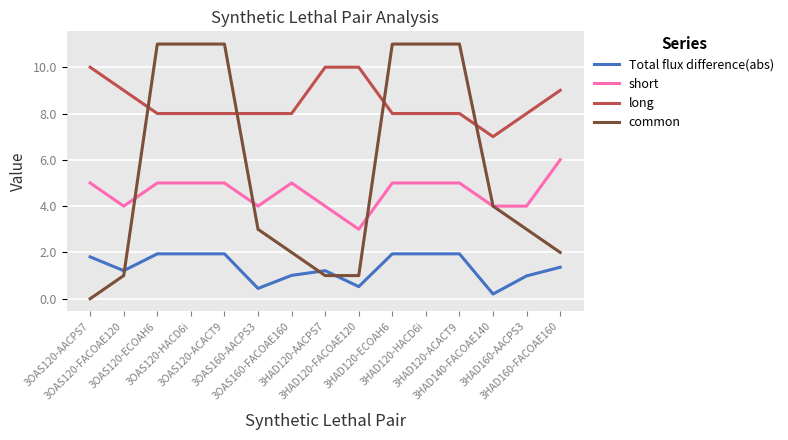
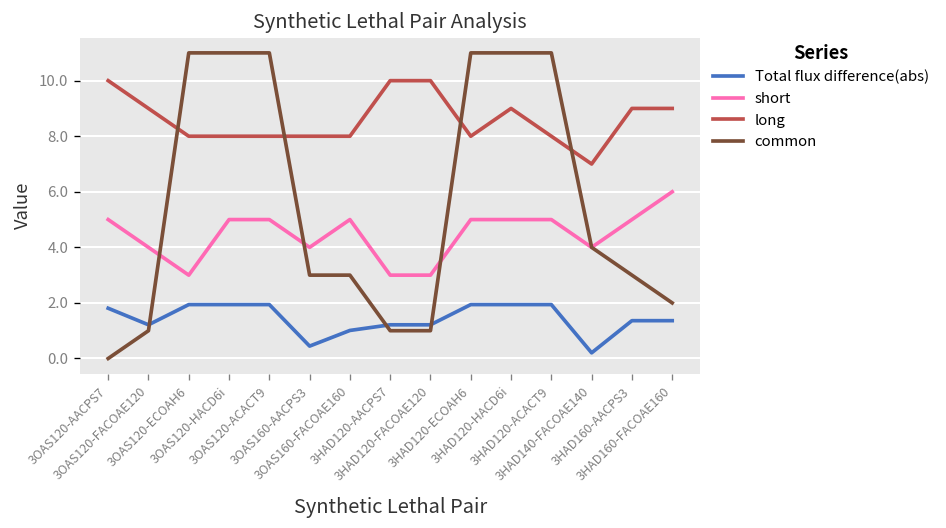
short, 3OAS120-ECOAH6: 5 -> 3
common, 3OAS160-FACOAE160: 2 -> 3
short, 3HAD120-AACPS7: 4 -> 3
Total flux difference(abs), 3HAD120-FACOAE120: 0.5 -> 1.2
long, 3HAD120-HACD6i: 8 -> 9
Total flux difference(abs), 3HAD160-AACPS3: 1.0 -> 1.4
short, 3HAD160-AACPS3: 4 -> 5
long, 3HAD160-AACPS3: 8 -> 9
